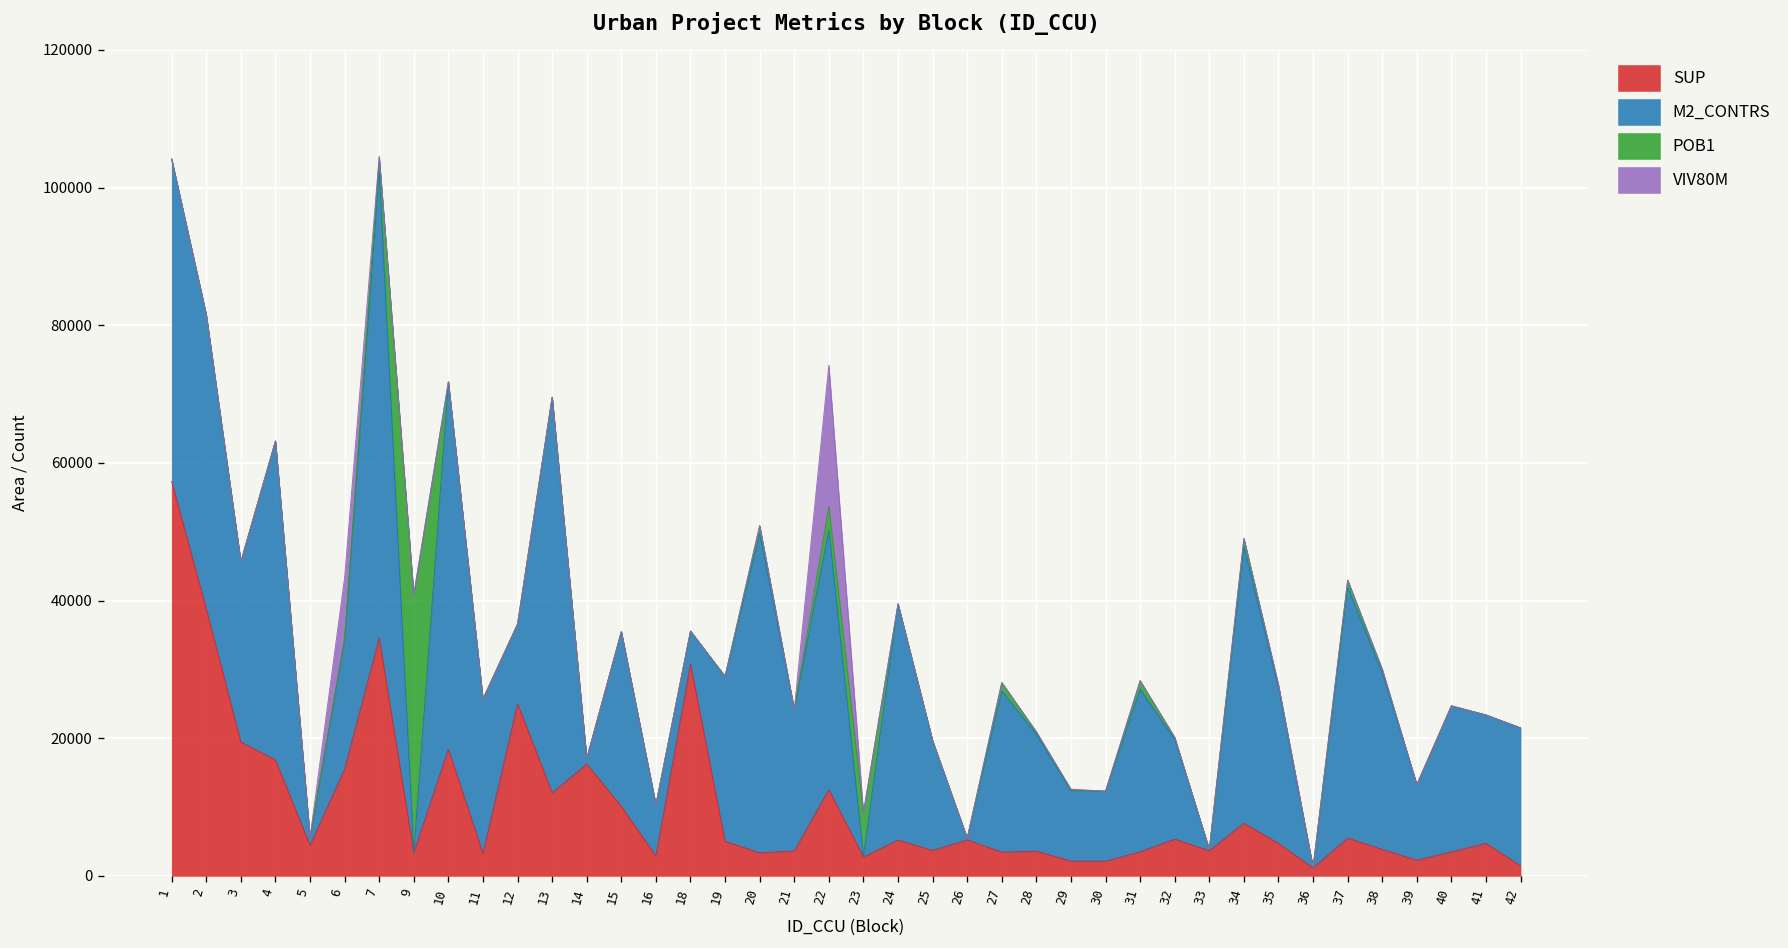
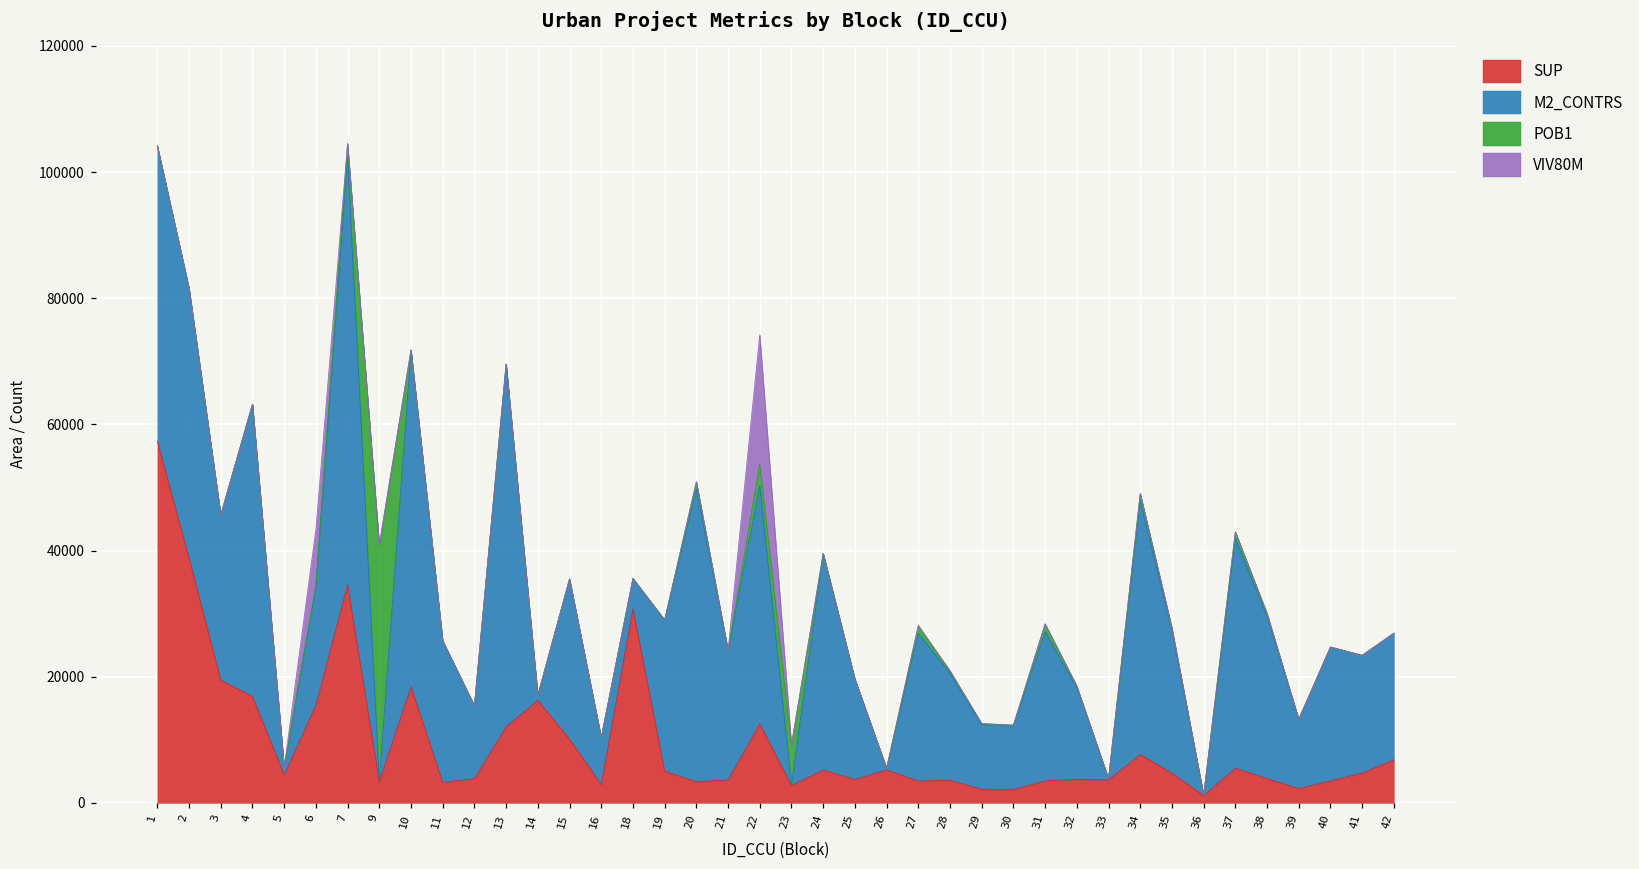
SUP, 12: 25000 -> 4000
SUP, 32: 5000 -> 4000
SUP, 42: 1000 -> 7000
